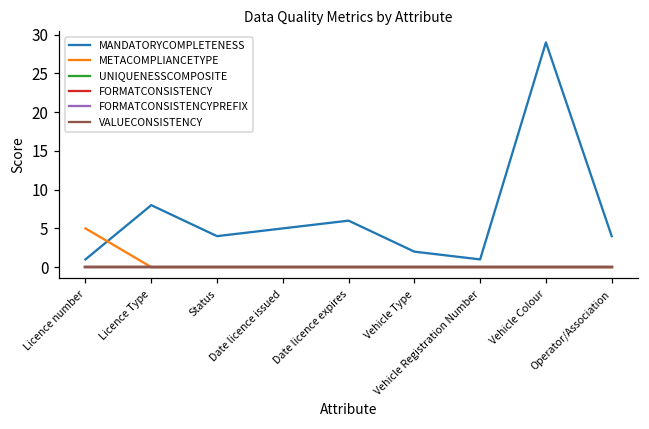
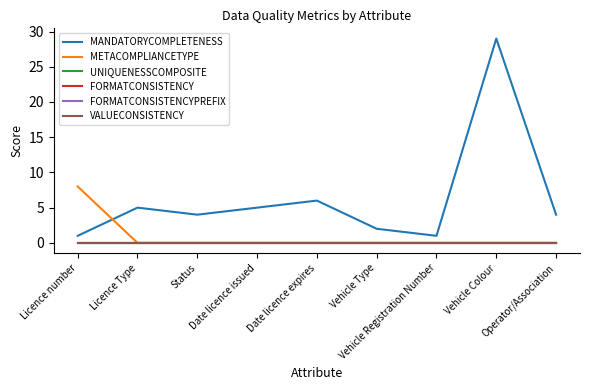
METACOMPLIANCETYPE, Licence number: 5 -> 8
MANDATORYCOMPLETENESS, Licence Type: 8 -> 5
